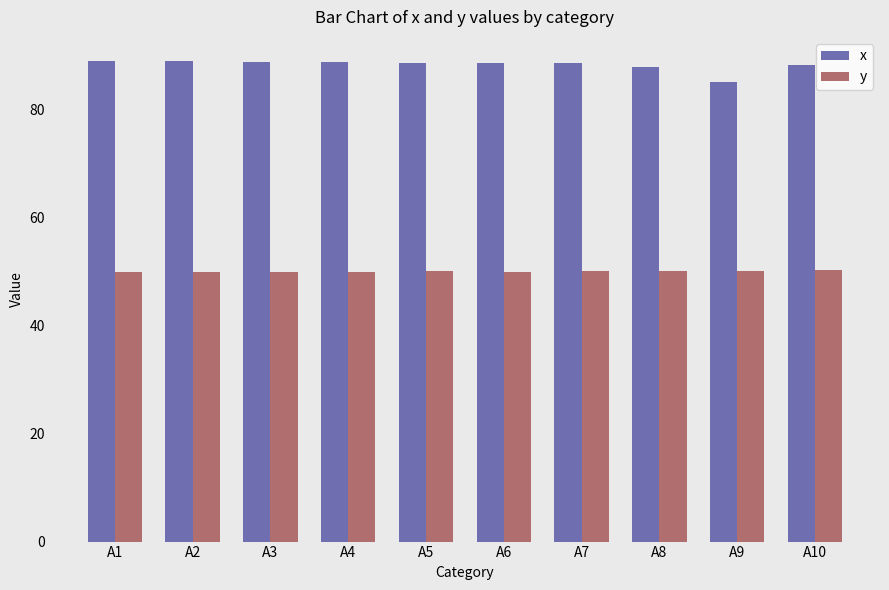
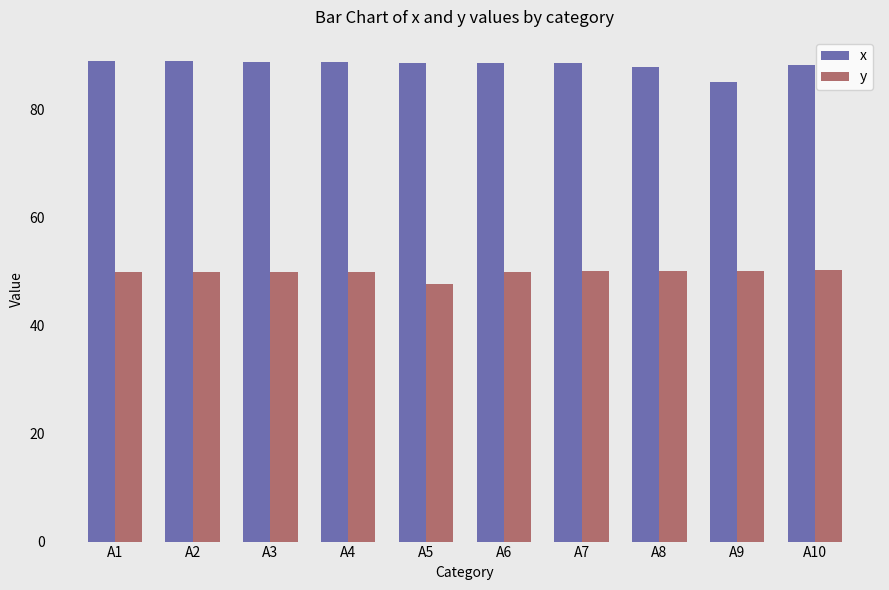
y, A5: 50 -> 48
